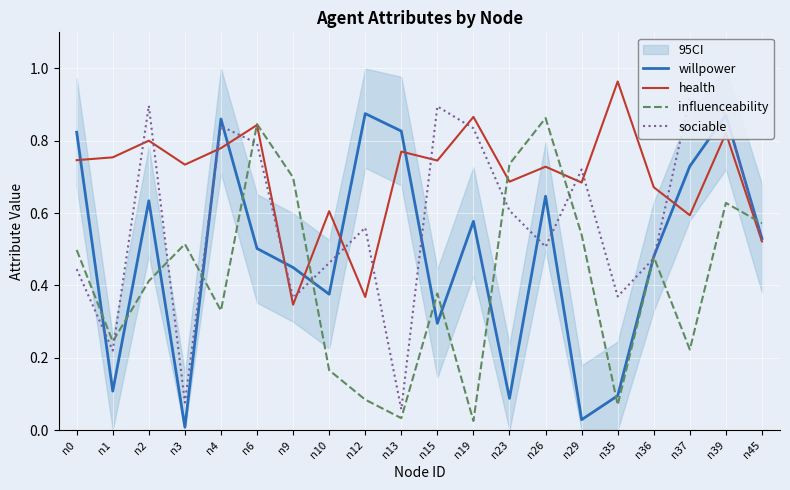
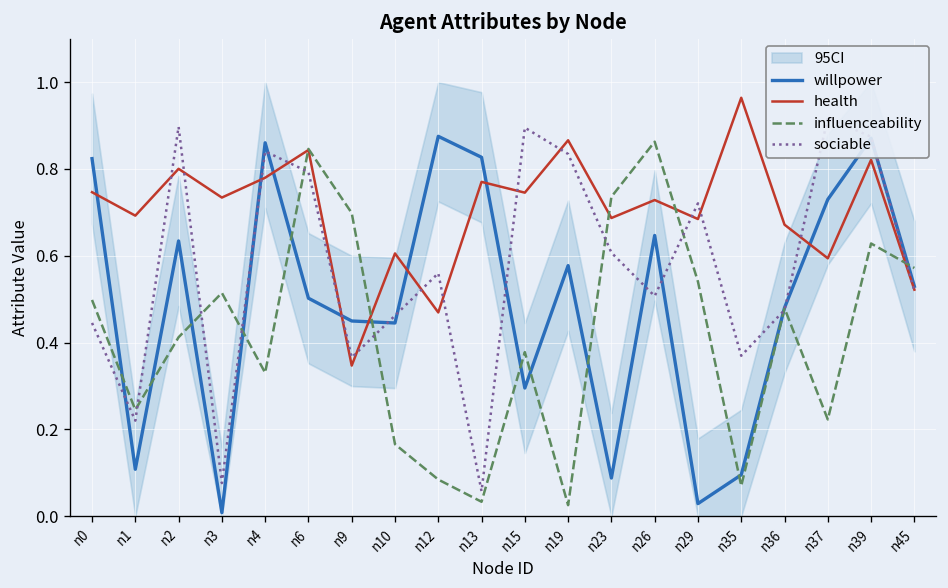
health, n1: 0.75 -> 0.69
willpower, n10: 0.38 -> 0.44
health, n12: 0.37 -> 0.47
